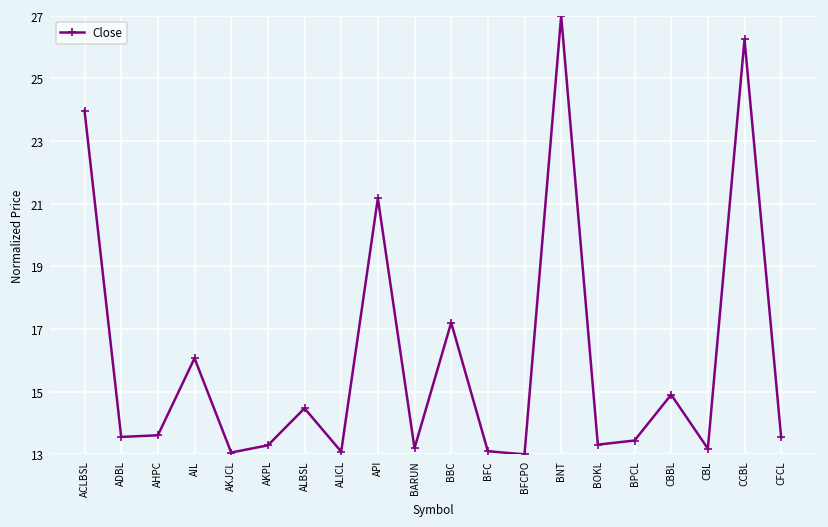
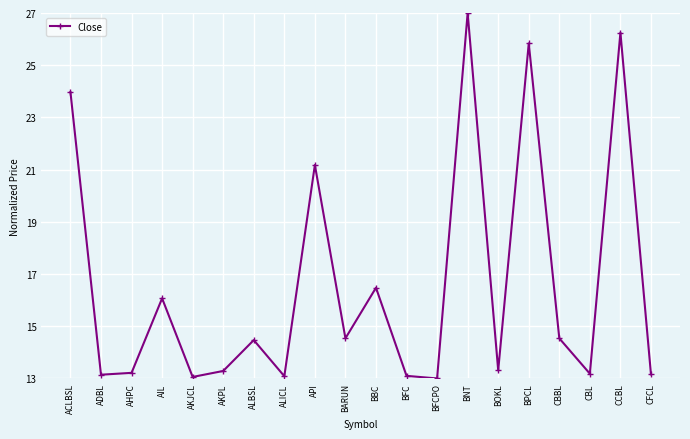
ADBL: 13.6 -> 13.1
AHPC: 13.6 -> 13.2
BARUN: 13.2 -> 14.5
BBC: 17.2 -> 16.5
BPCL: 13.4 -> 25.8
CBBL: 14.9 -> 14.5
CFCL: 13.5 -> 13.2
